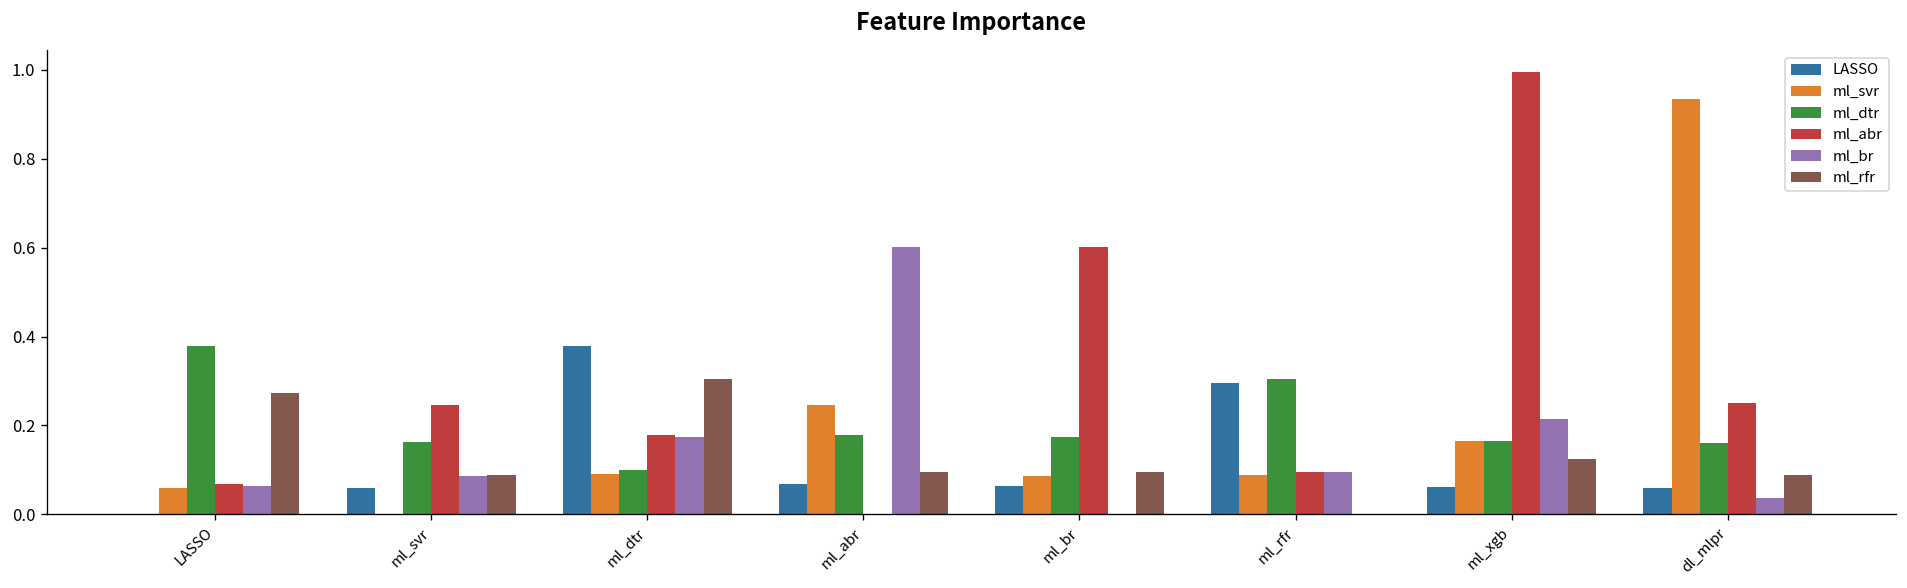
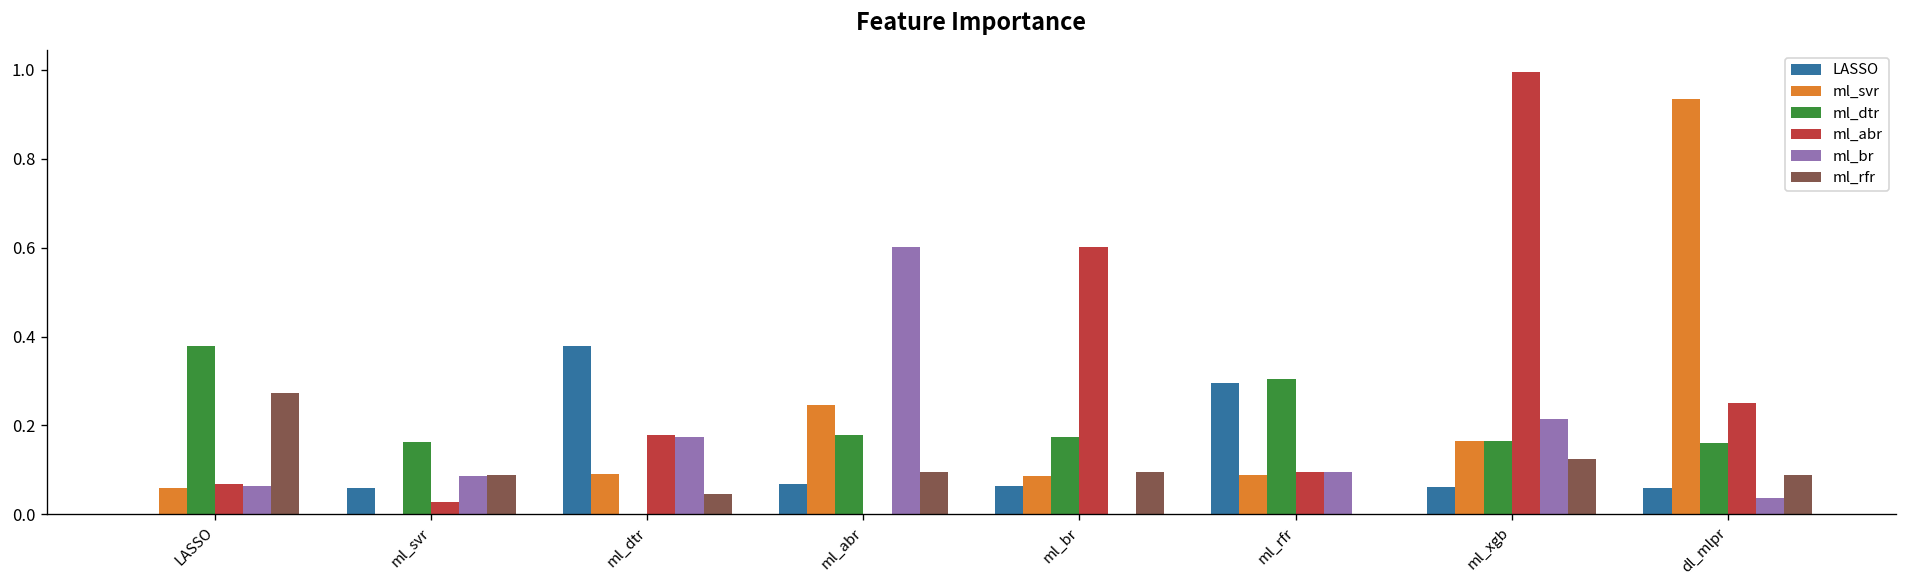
ml_abr, ml_svr: 0.25 -> 0.03
ml_dtr, ml_dtr: 0.1 -> 0.0
ml_rfr, ml_dtr: 0.30 -> 0.04
